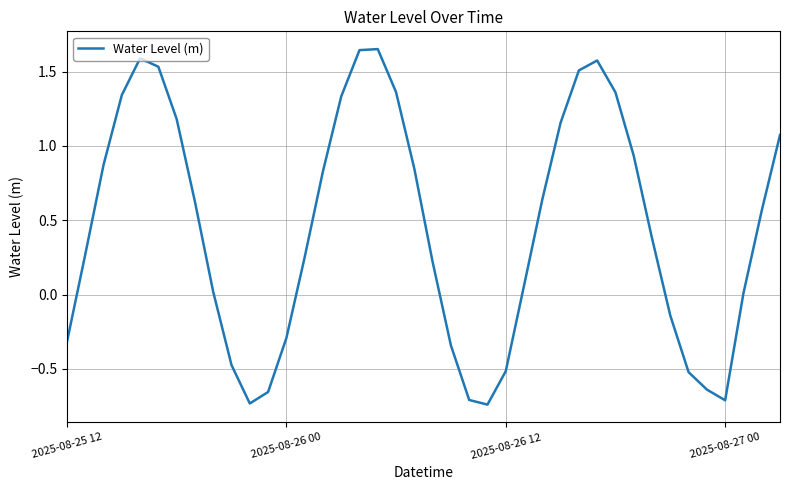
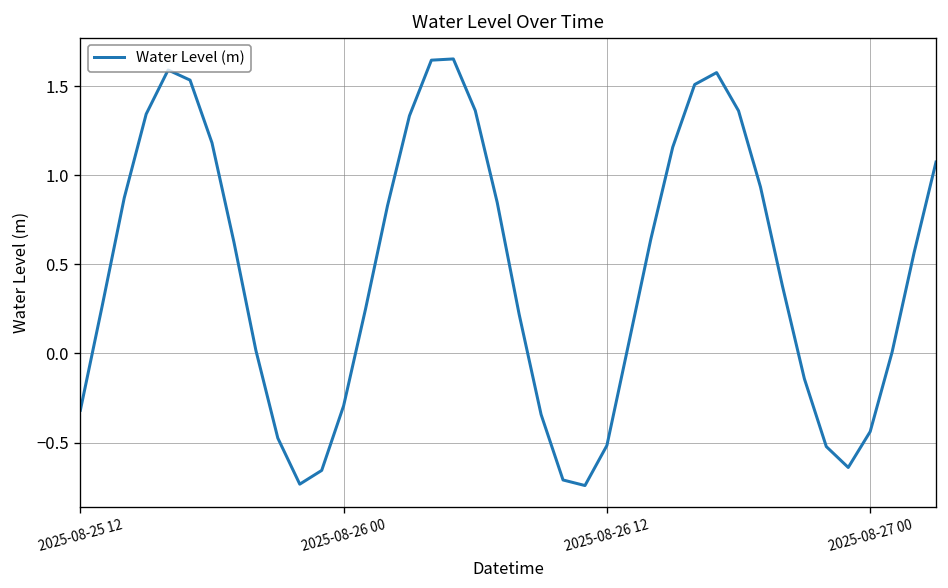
2025-08-27 00: -0.71 -> -0.44
